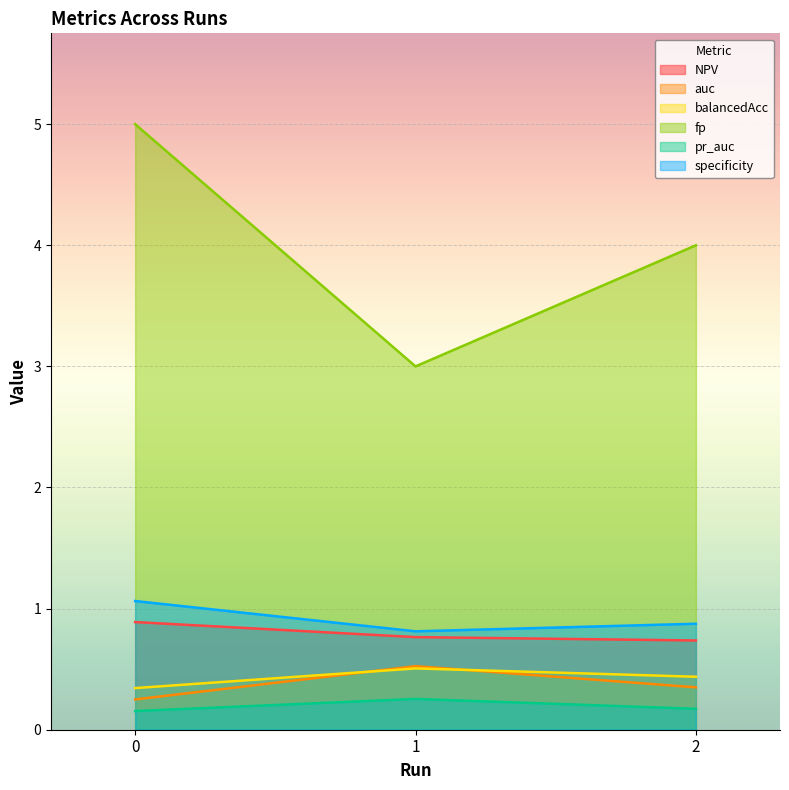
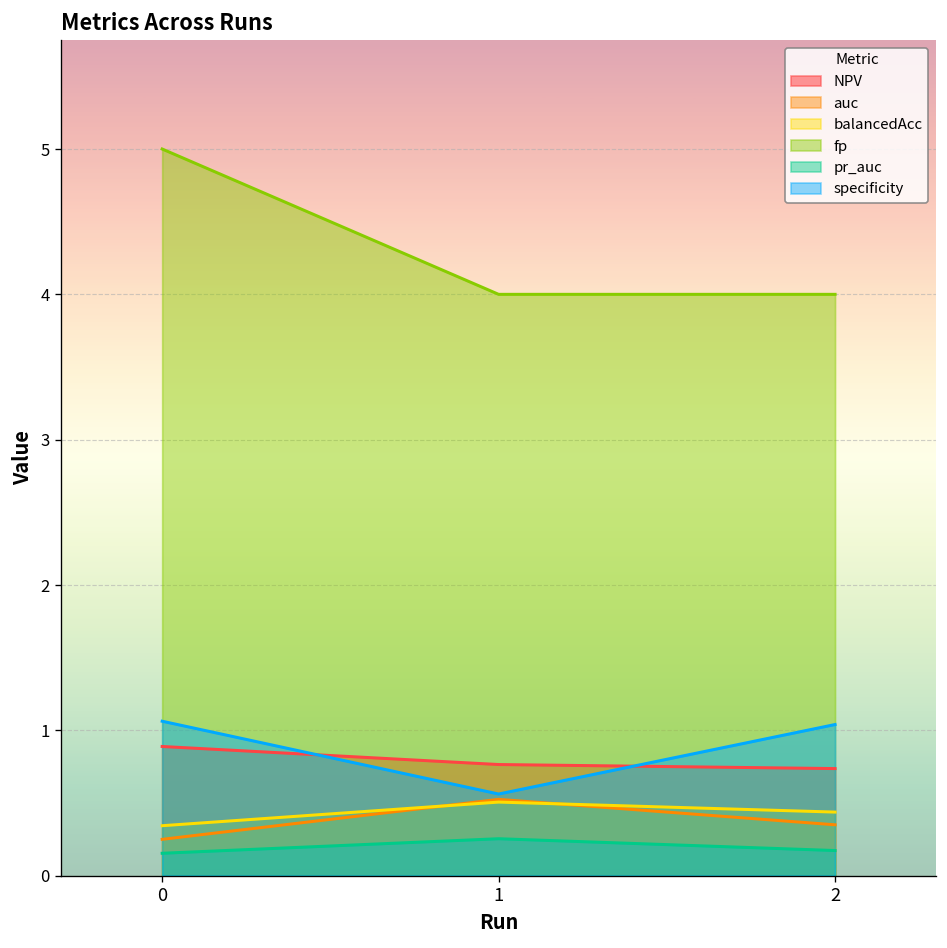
fp, 1: 3 -> 4
specificity, 1: 0.81 -> 0.56
specificity, 2: 0.88 -> 1.04
